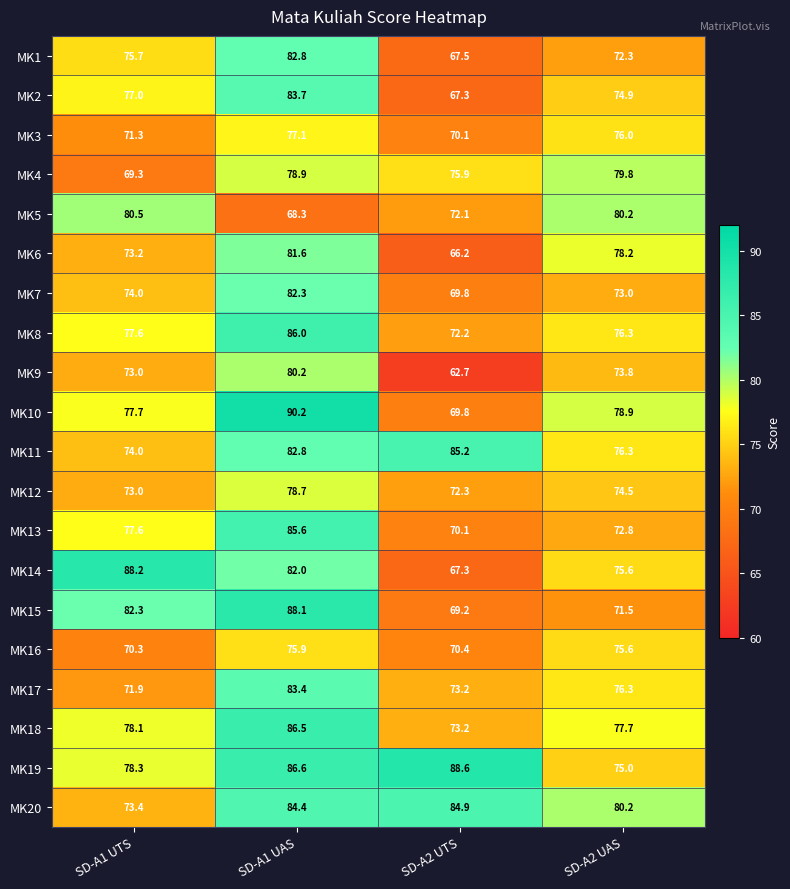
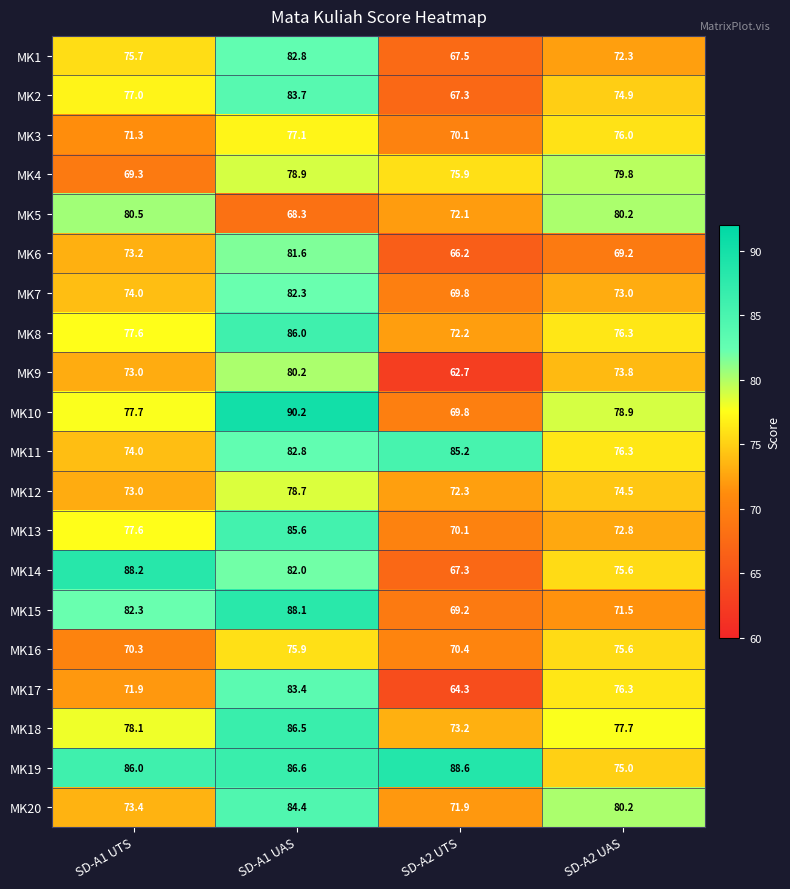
MK6, SD-A2 UAS: 78.2 -> 69.2
MK17, SD-A2 UTS: 73.2 -> 64.3
MK19, SD-A1 UTS: 78.3 -> 86.0
MK20, SD-A2 UTS: 84.9 -> 71.9
